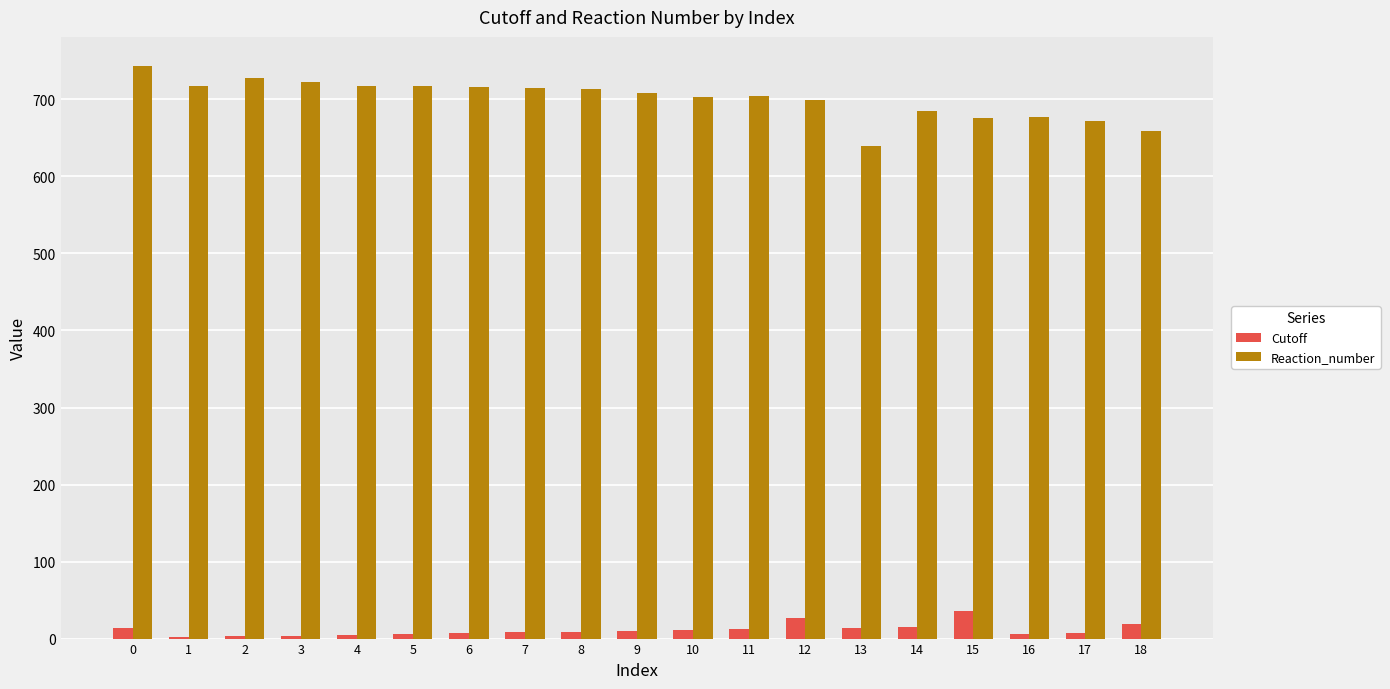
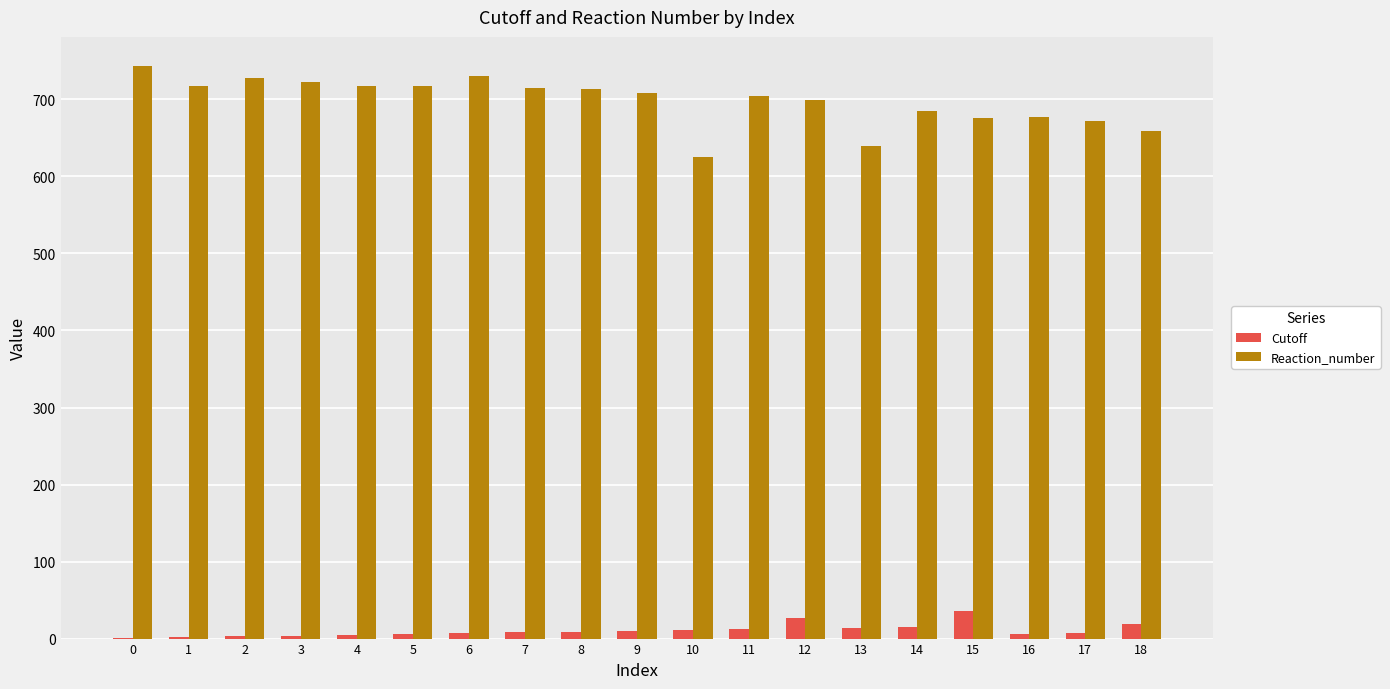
Cutoff, 0: 10 -> 0
Reaction_number, 6: 720 -> 730
Reaction_number, 10: 700 -> 630
